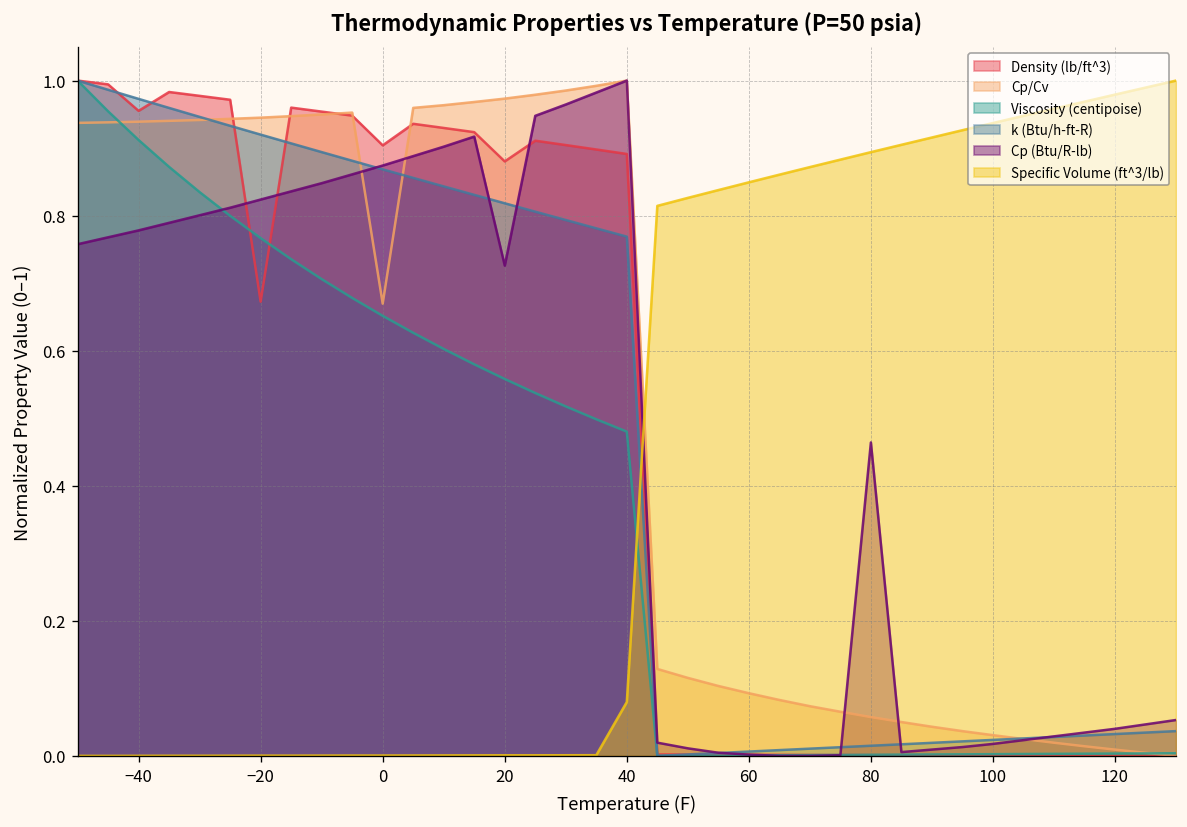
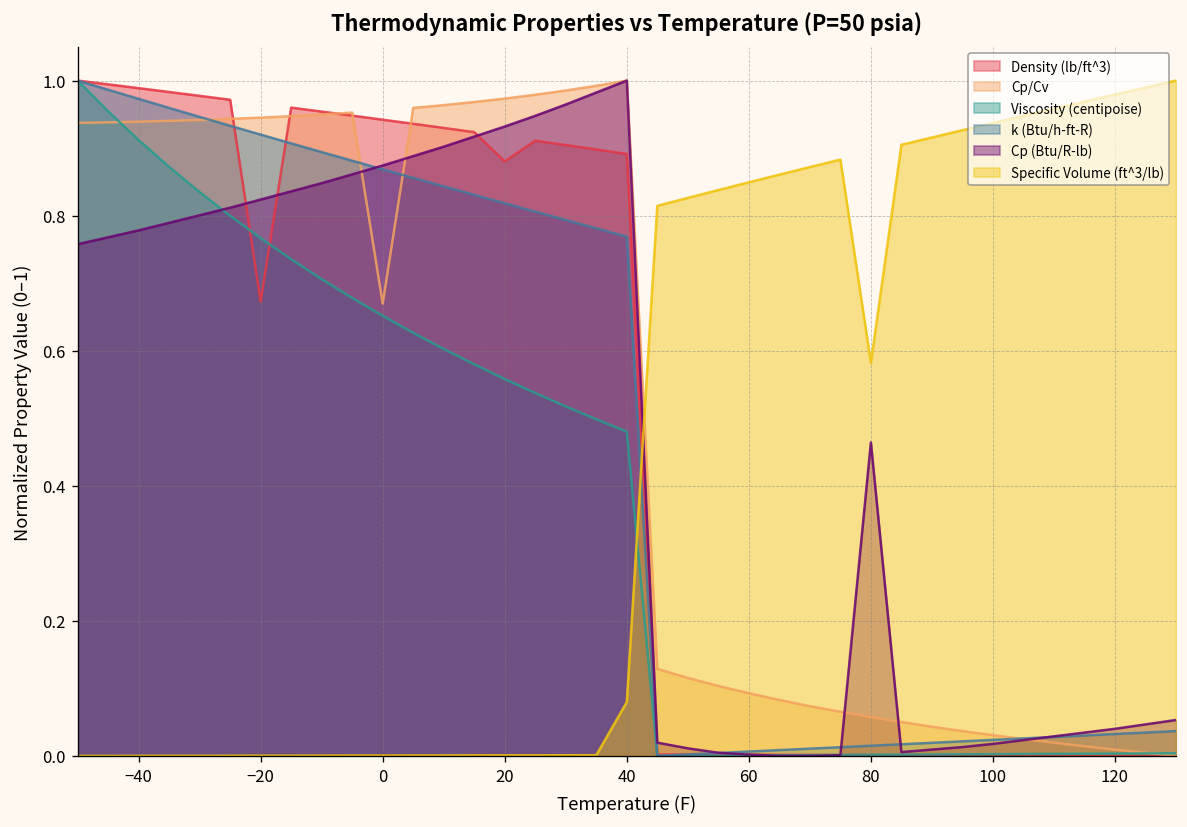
Density (lb/ft^3), −40: 0.96 -> 0.99
Density (lb/ft^3), 0: 0.90 -> 0.94
Cp (Btu/R-lb), 20: 0.73 -> 0.93
Specific Volume (ft^3/lb), 80: 0.89 -> 0.58
